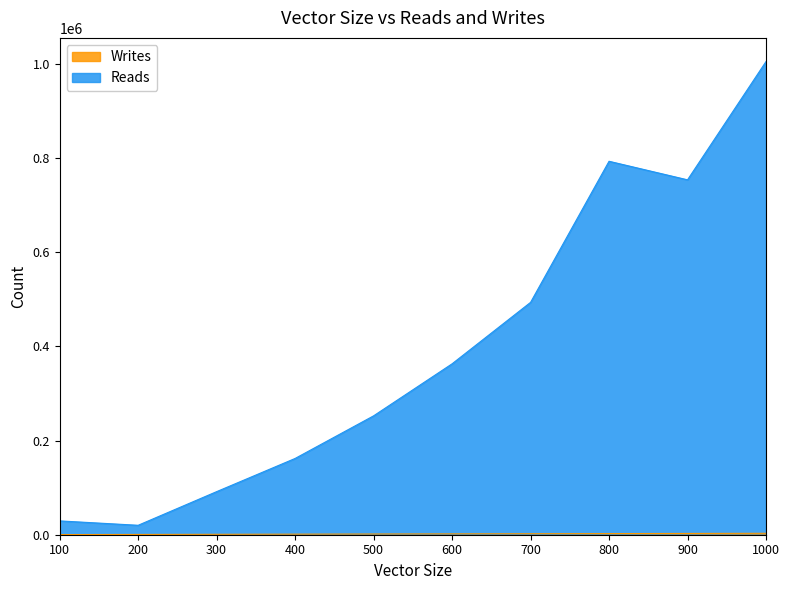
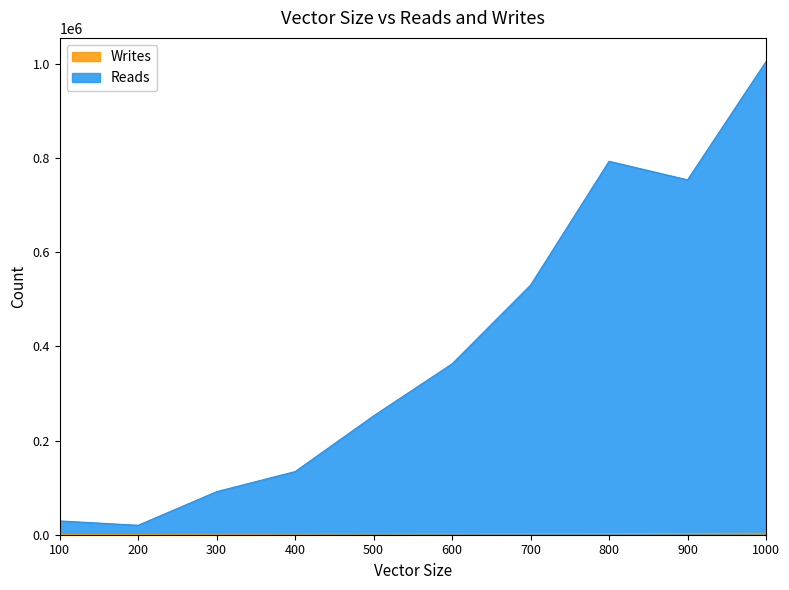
Reads, 400: 160000 -> 130000
Reads, 700: 490000 -> 530000
